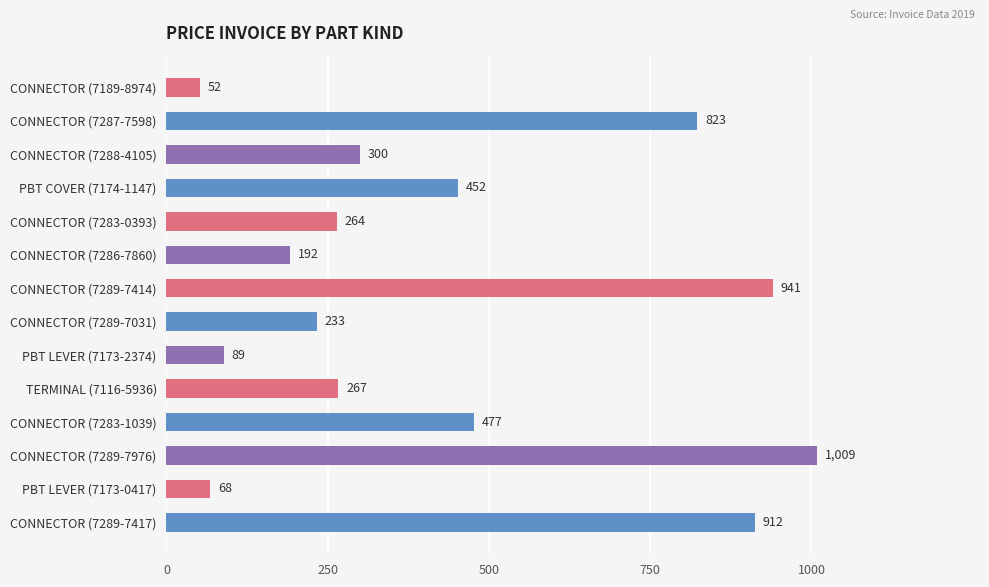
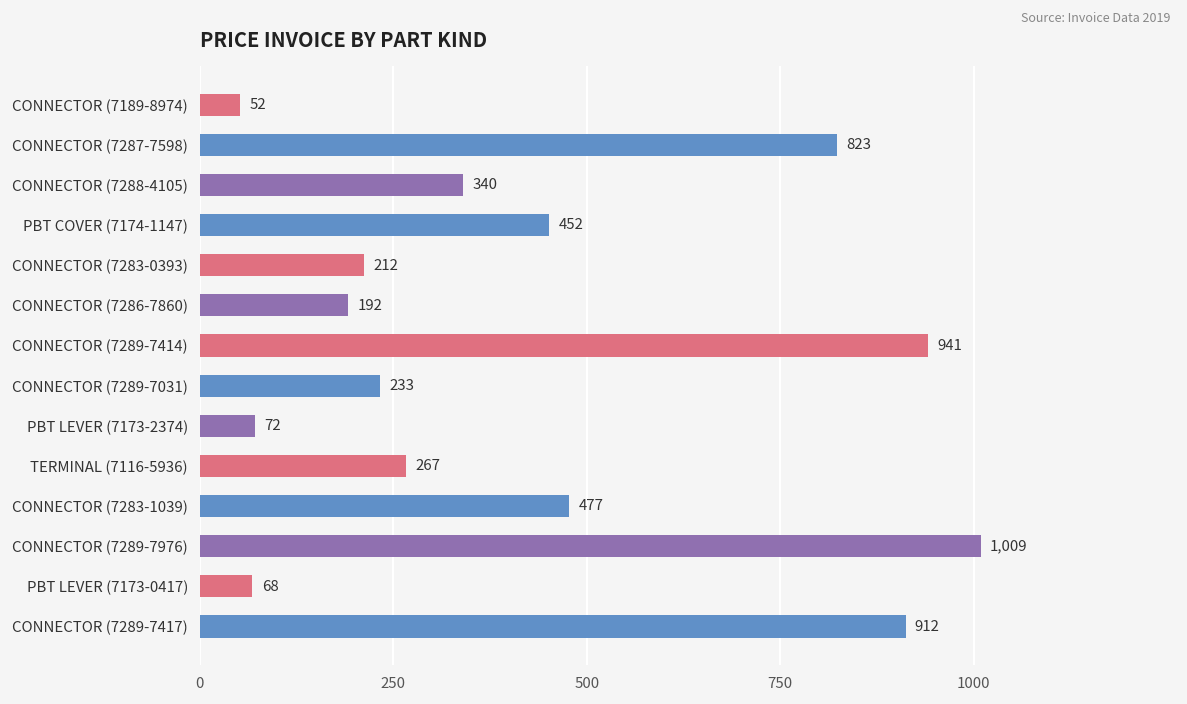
CONNECTOR (7288-4105): 300 -> 340
CONNECTOR (7283-0393): 264 -> 212
PBT LEVER (7173-2374): 89 -> 72
